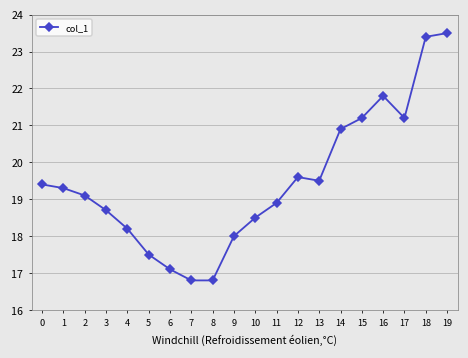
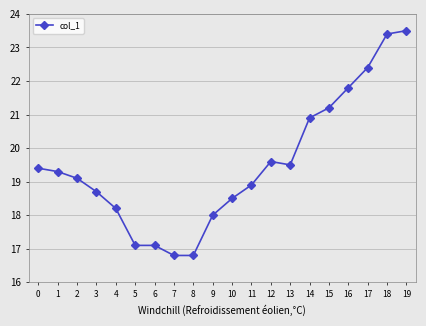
5: 17.5 -> 17.1
17: 21.2 -> 22.4
